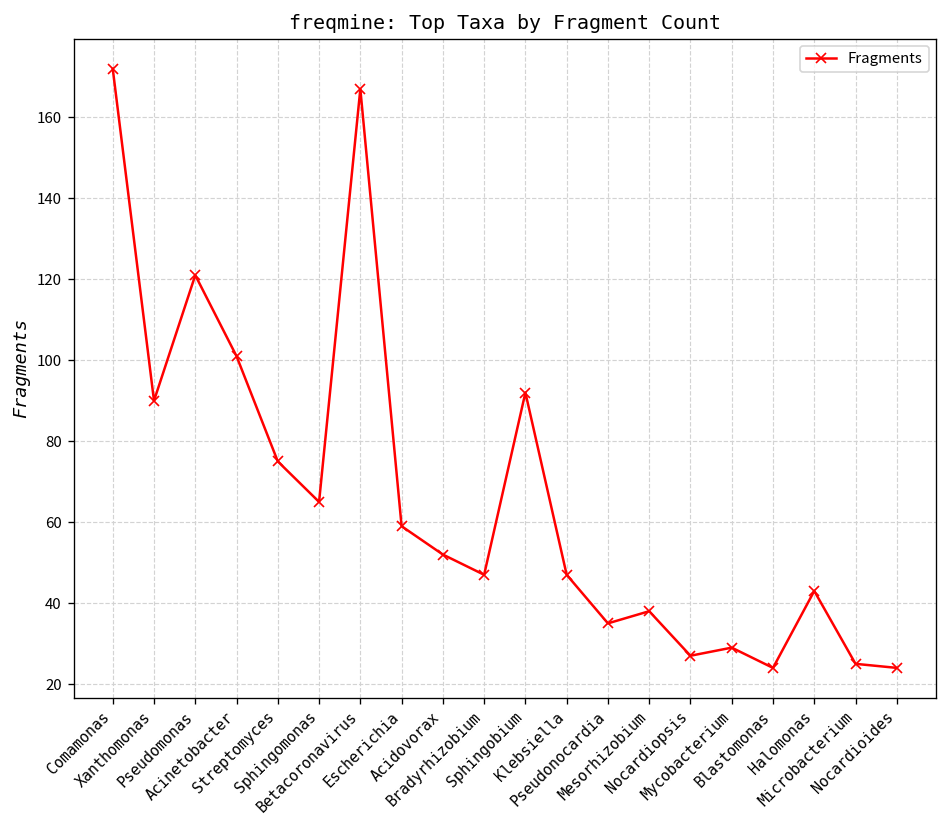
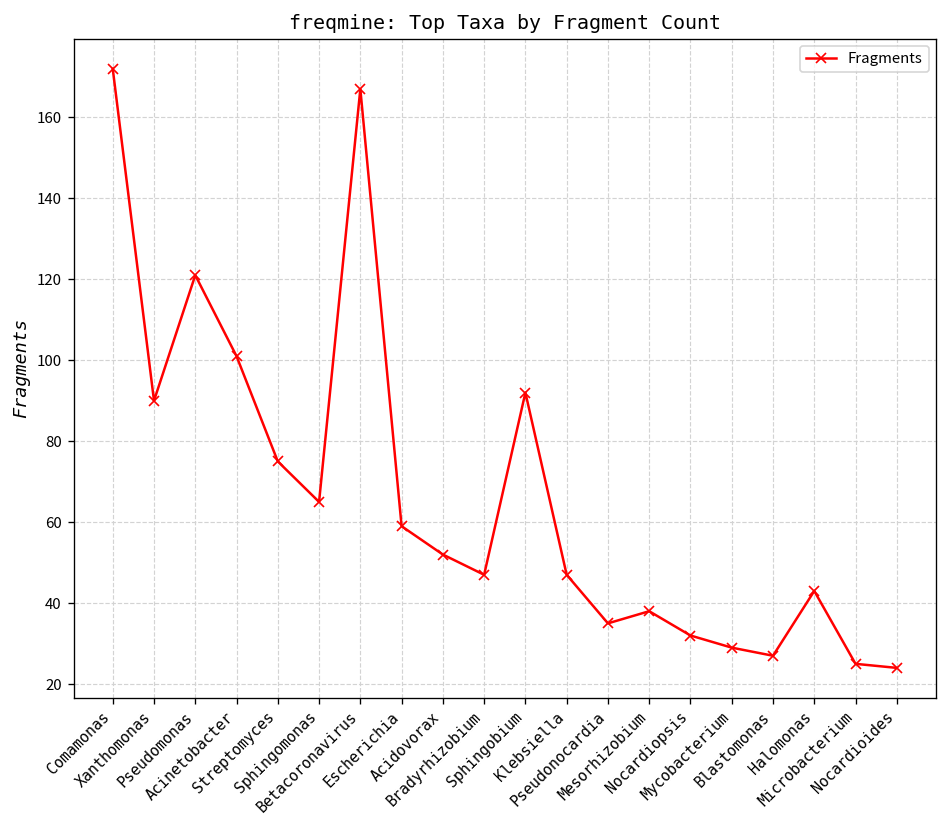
Nocardiopsis: 27 -> 32
Blastomonas: 24 -> 27
